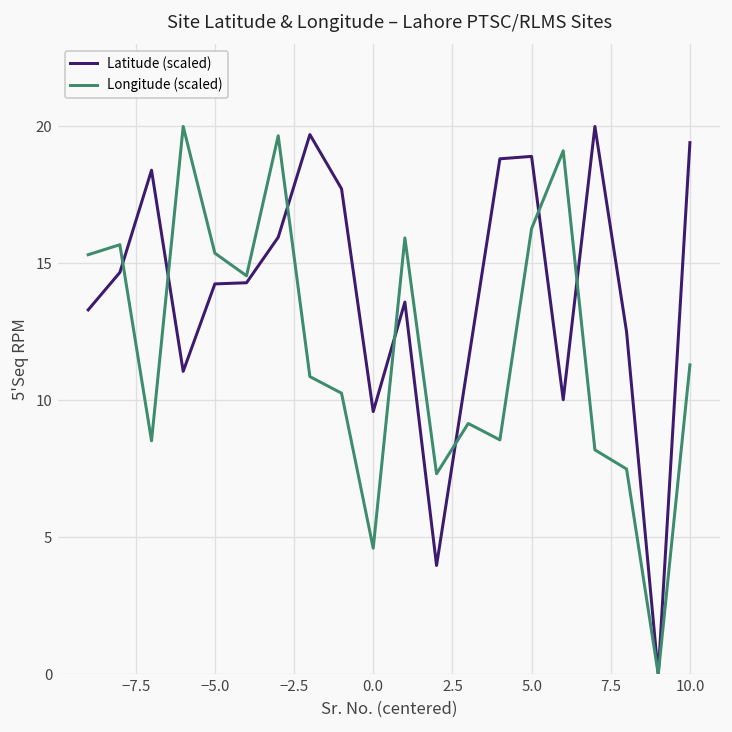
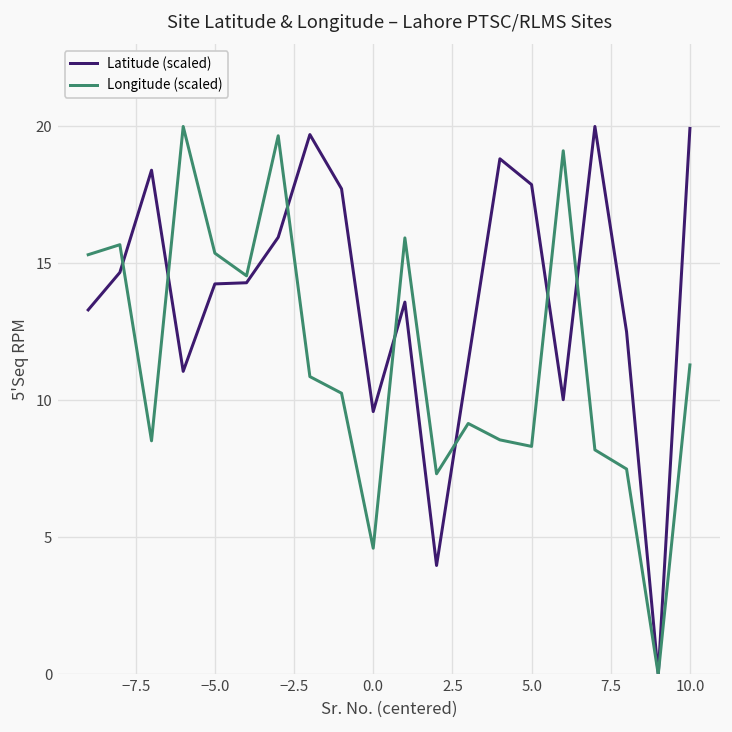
Latitude (scaled), 5.0: 18.9 -> 17.9
Longitude (scaled), 5.0: 16.3 -> 8.3
Latitude (scaled), 10.0: 19.4 -> 19.9
